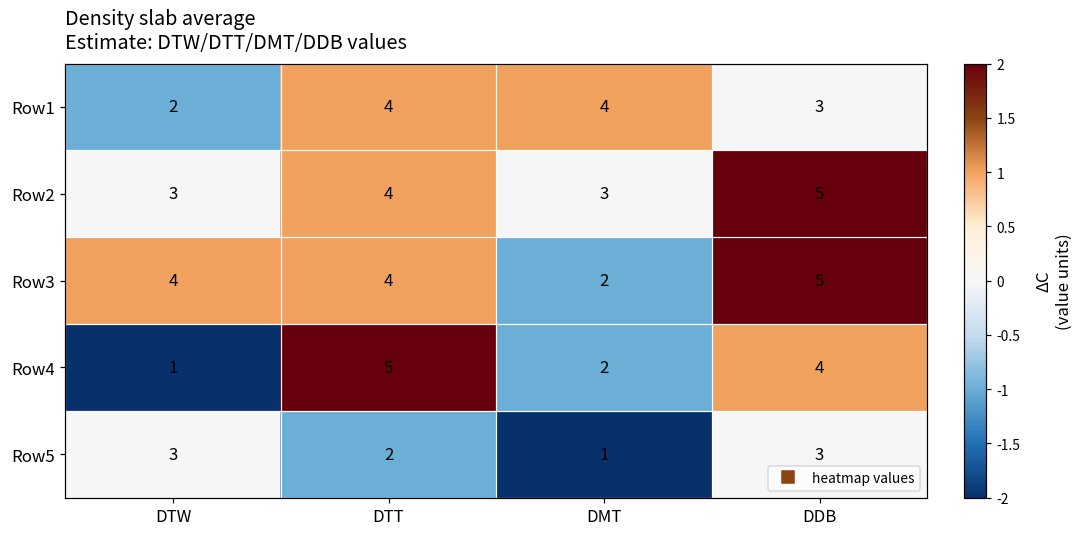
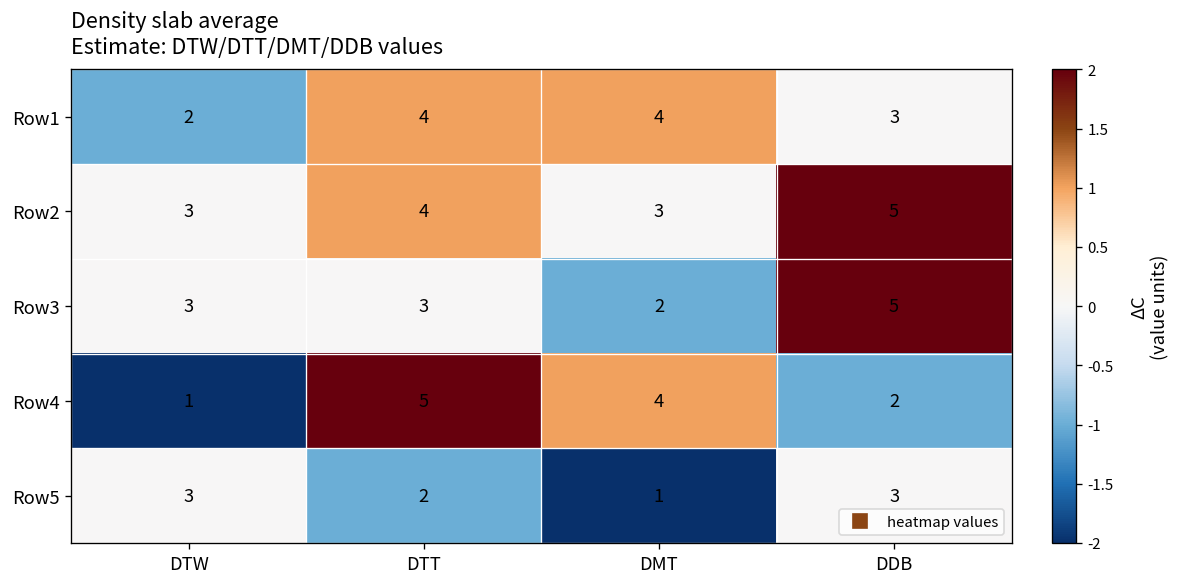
Row3, DTW: 4 -> 3
Row3, DTT: 4 -> 3
Row4, DMT: 2 -> 4
Row4, DDB: 4 -> 2
